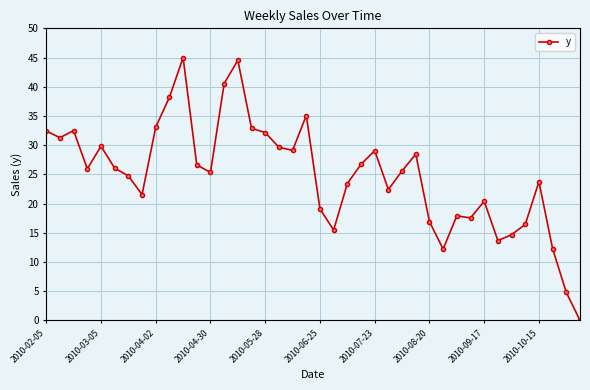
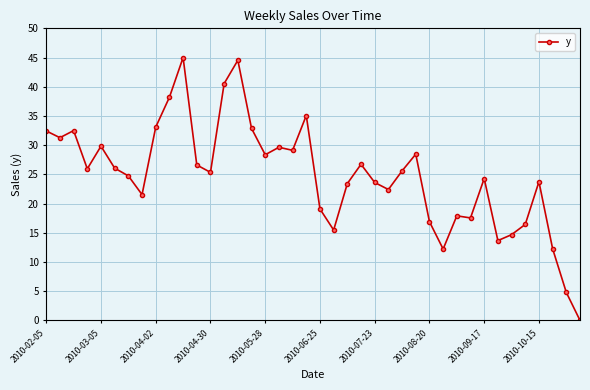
2010-05-28: 32 -> 28
2010-07-23: 29 -> 24
2010-09-17: 20 -> 24
